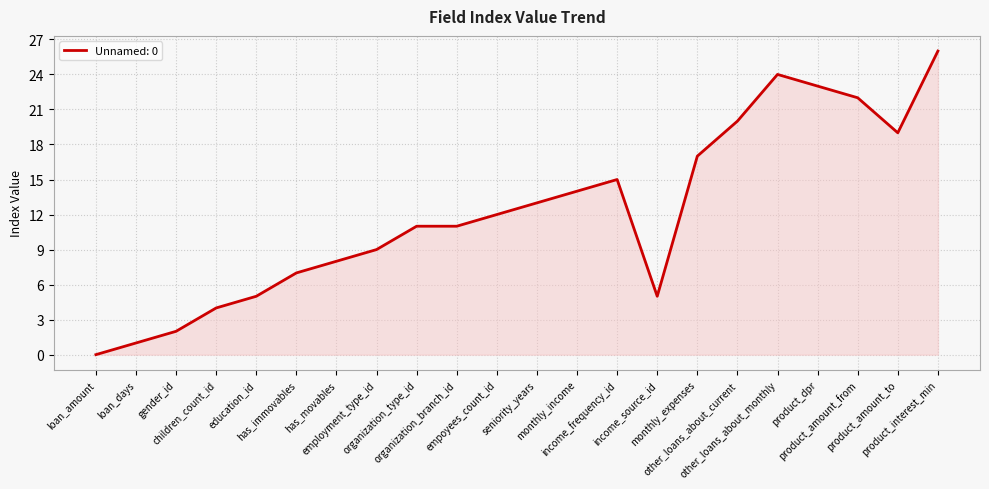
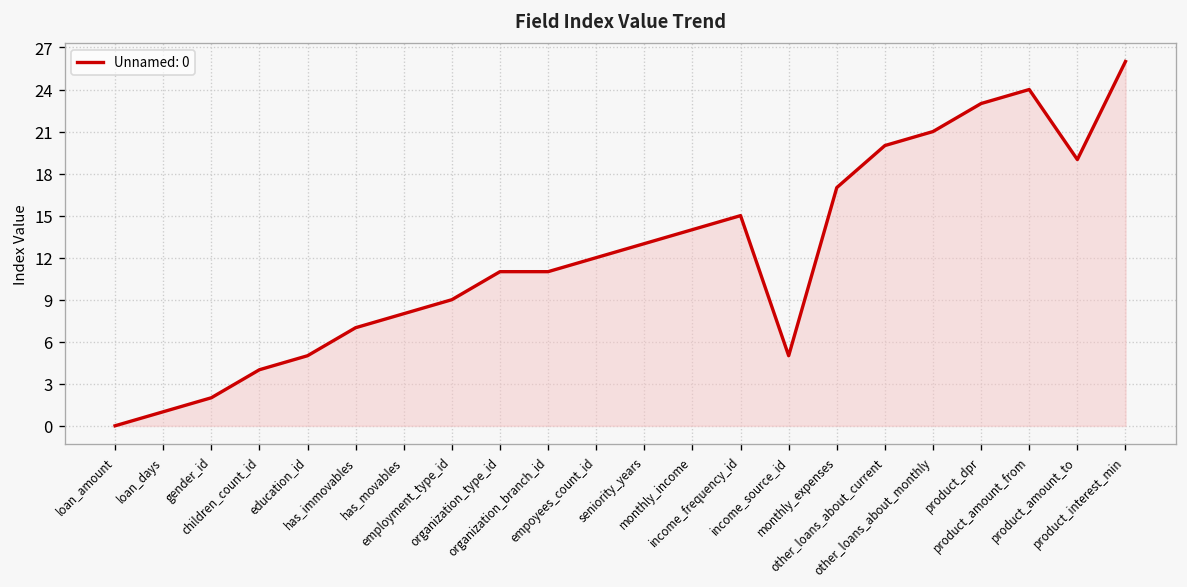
other_loans_about_monthly: 24 -> 21
product_amount_from: 22 -> 24
